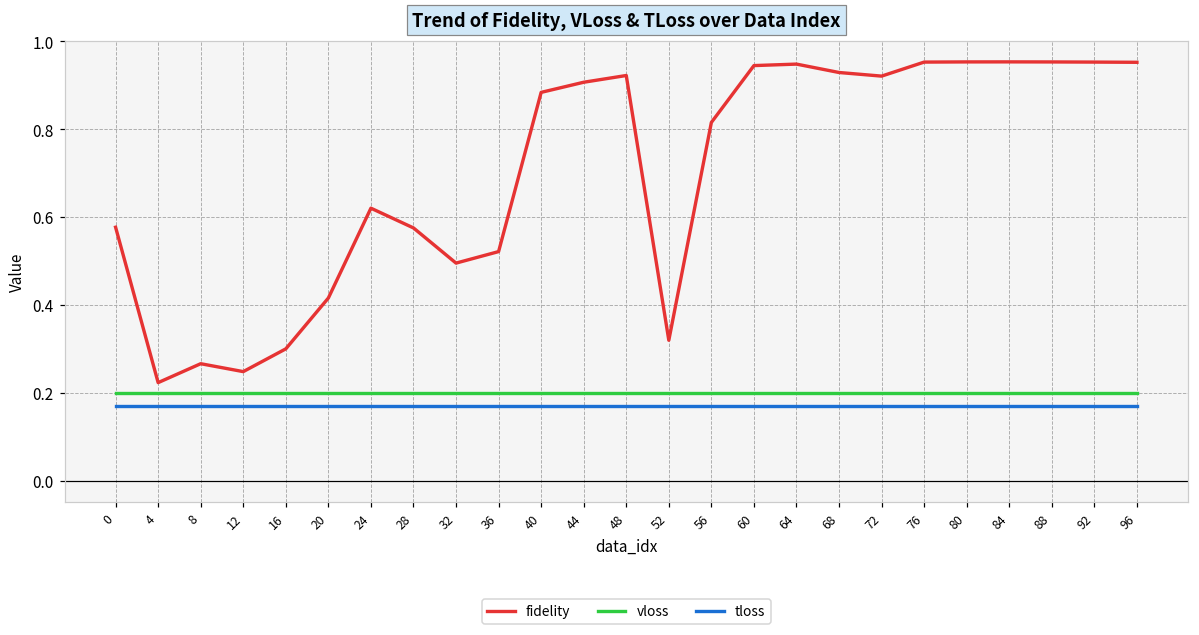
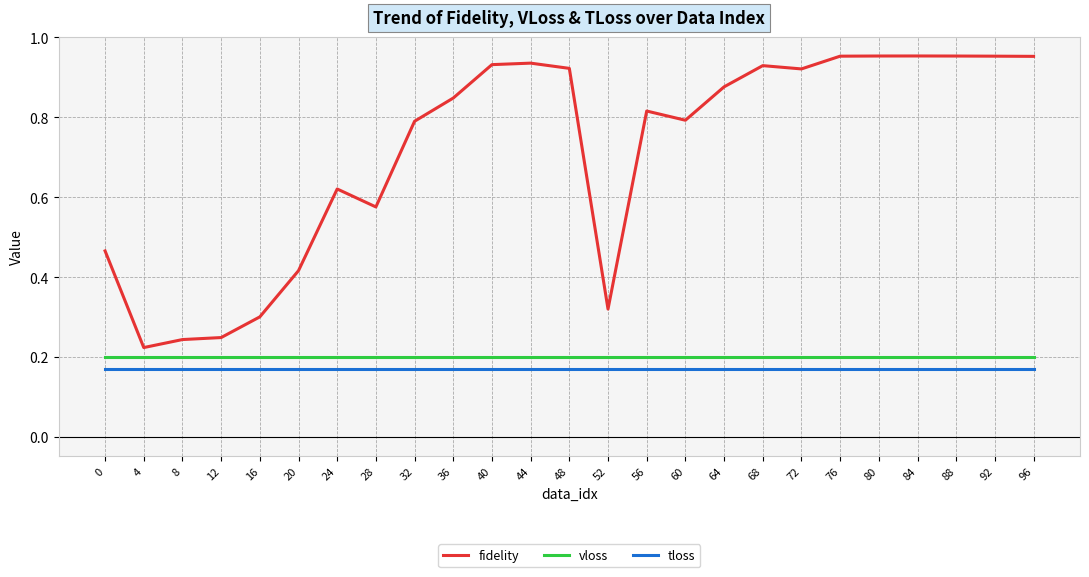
fidelity, 0: 0.58 -> 0.47
fidelity, 8: 0.27 -> 0.24
fidelity, 32: 0.50 -> 0.79
fidelity, 36: 0.52 -> 0.85
fidelity, 40: 0.88 -> 0.93
fidelity, 44: 0.91 -> 0.94
fidelity, 60: 0.94 -> 0.79
fidelity, 64: 0.95 -> 0.88
